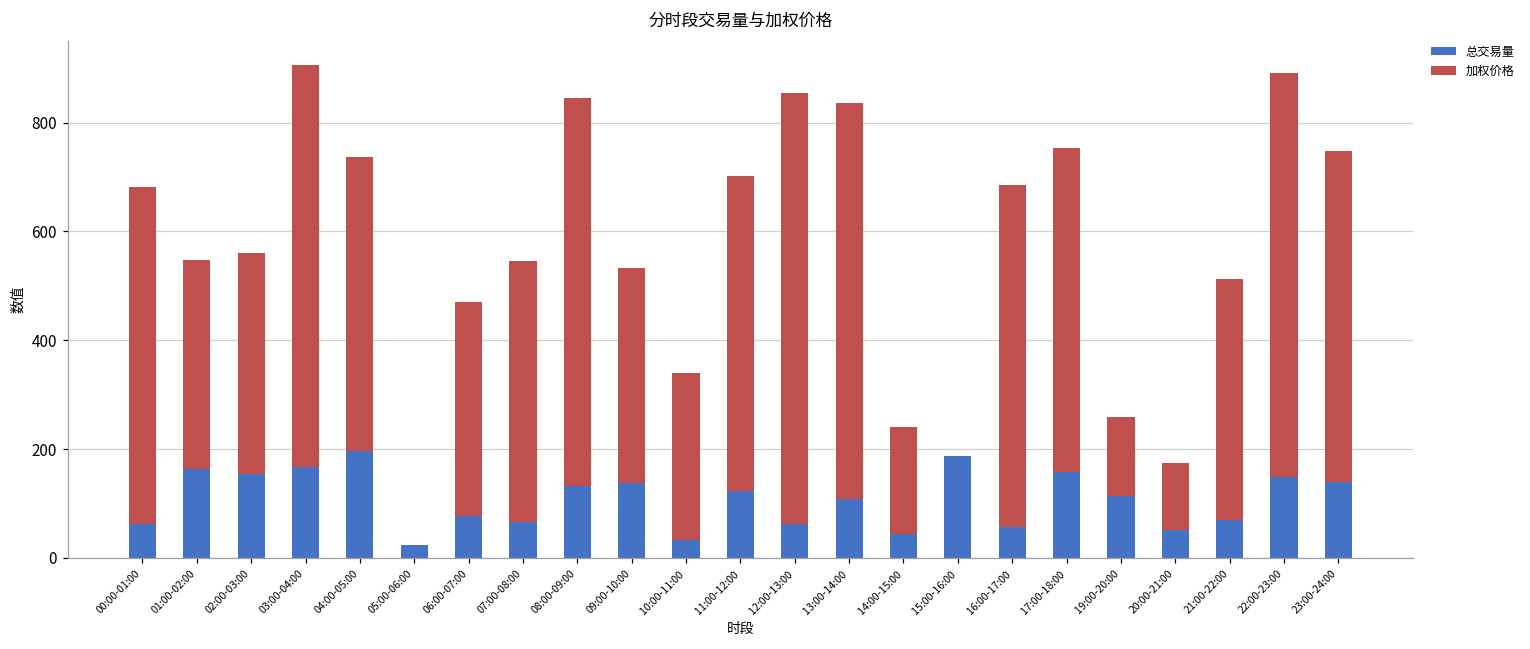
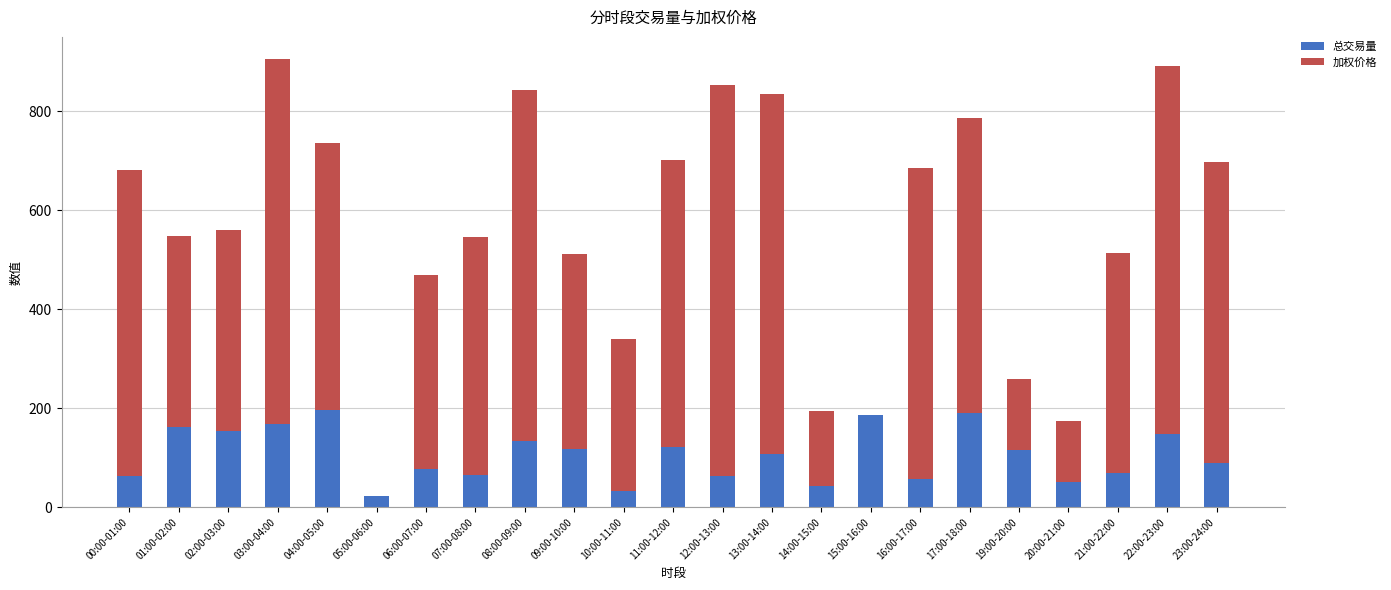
总交易量, 09:00-10:00: 140 -> 120
加权价格, 14:00-15:00: 200 -> 150
总交易量, 17:00-18:00: 160 -> 190
总交易量, 23:00-24:00: 140 -> 90
